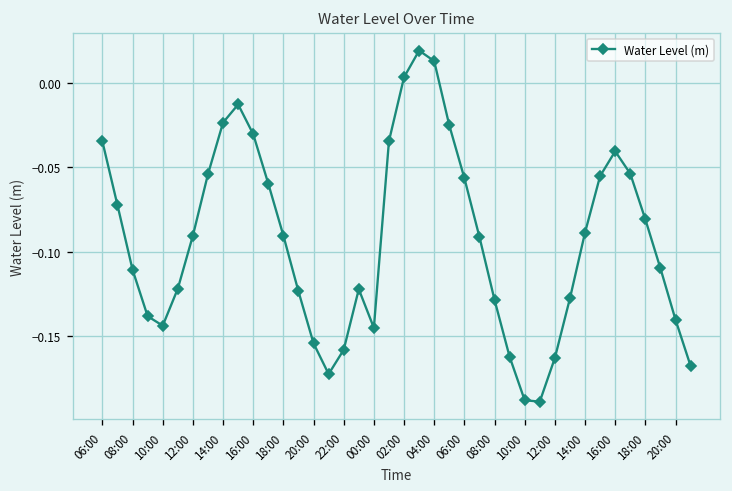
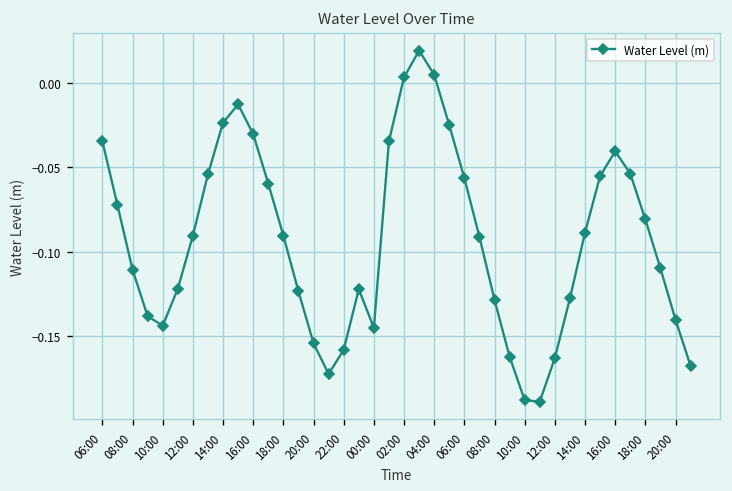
04:00: 0.013 -> 0.005
